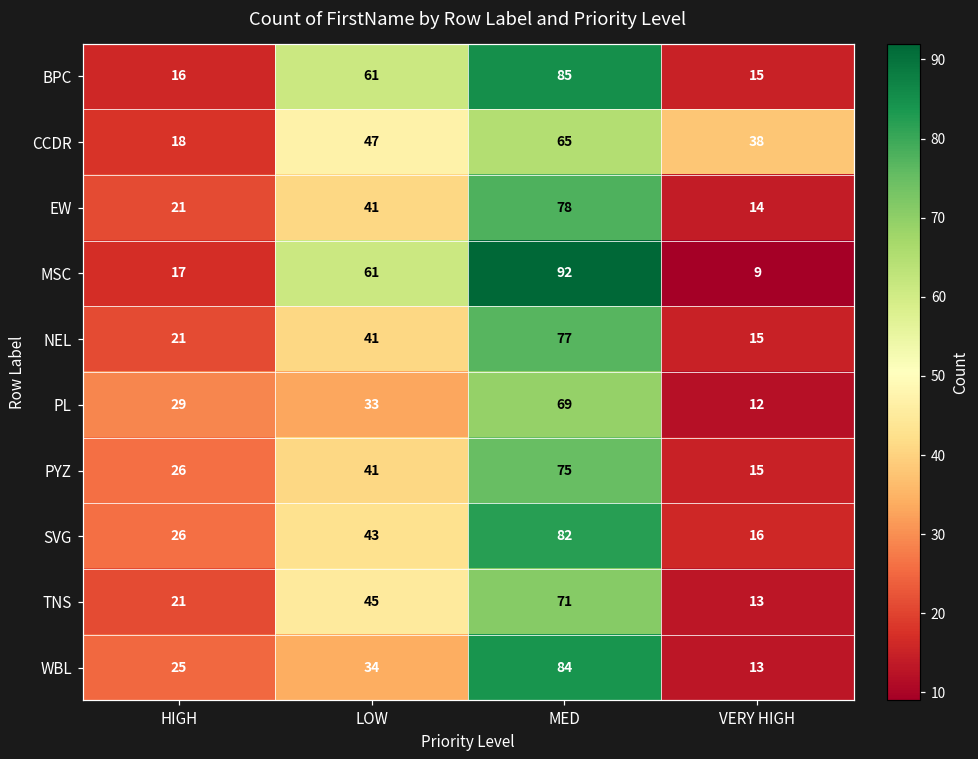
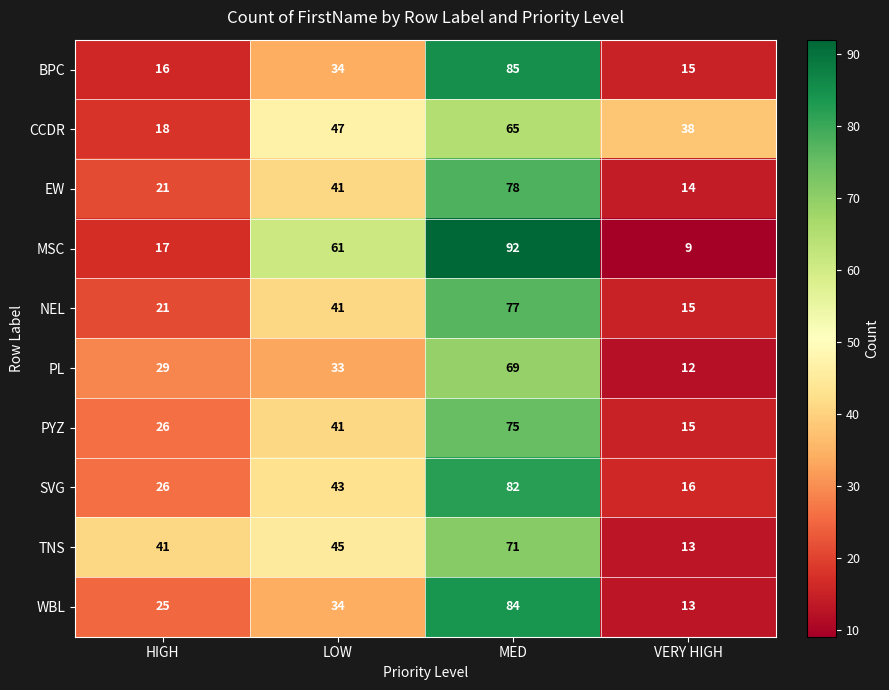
BPC, LOW: 61 -> 34
TNS, HIGH: 21 -> 41
